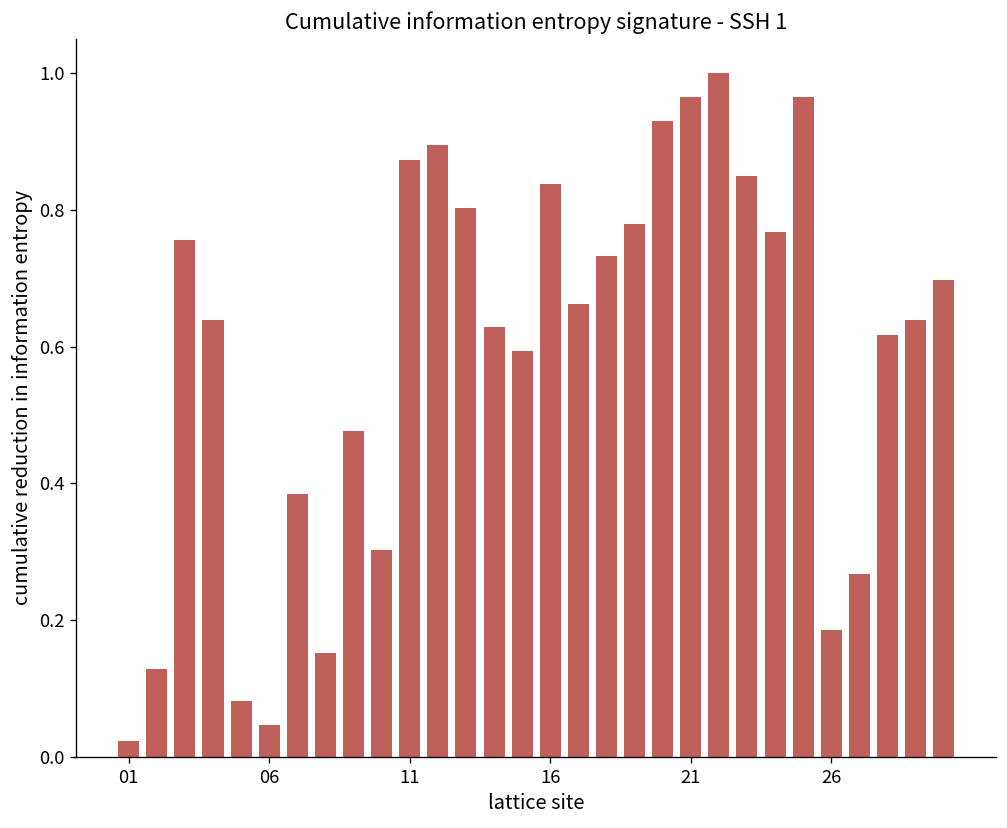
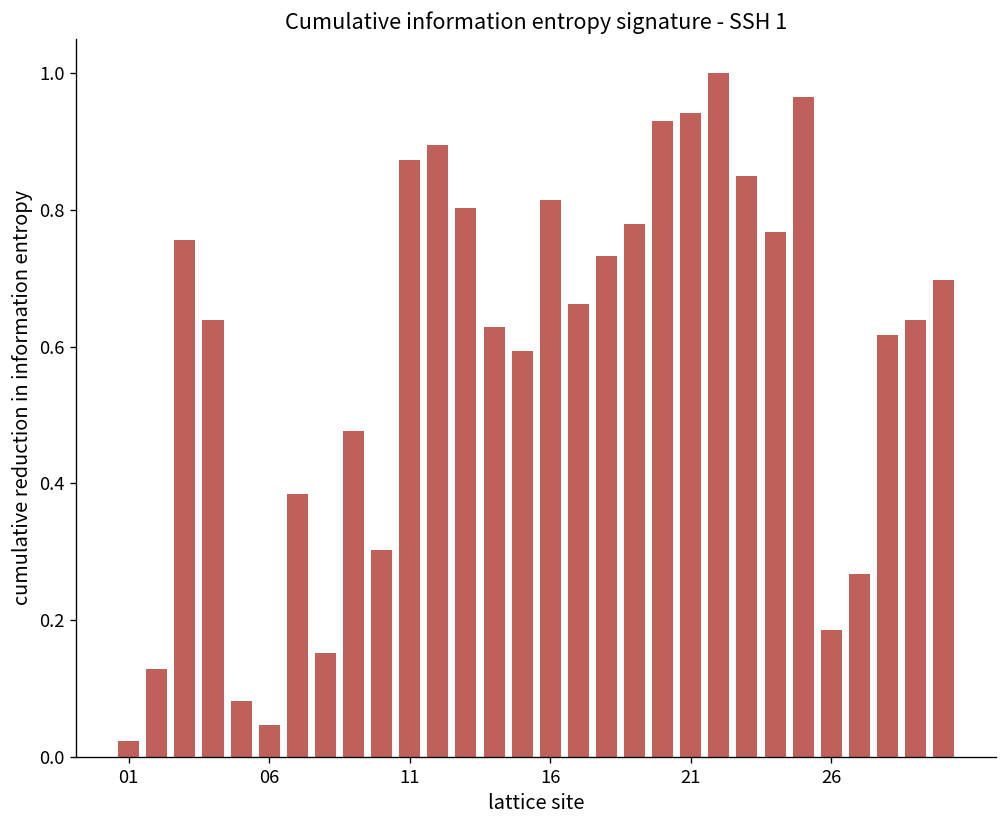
16: 0.84 -> 0.81
21: 0.97 -> 0.94
